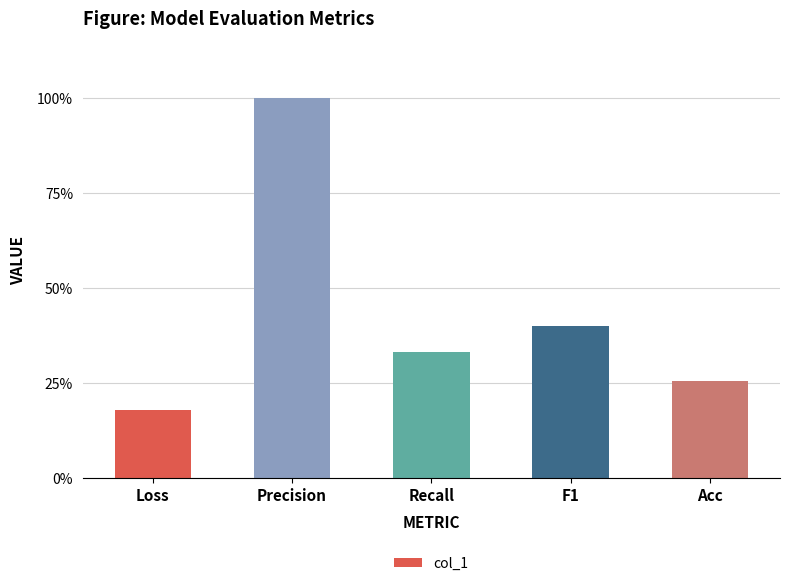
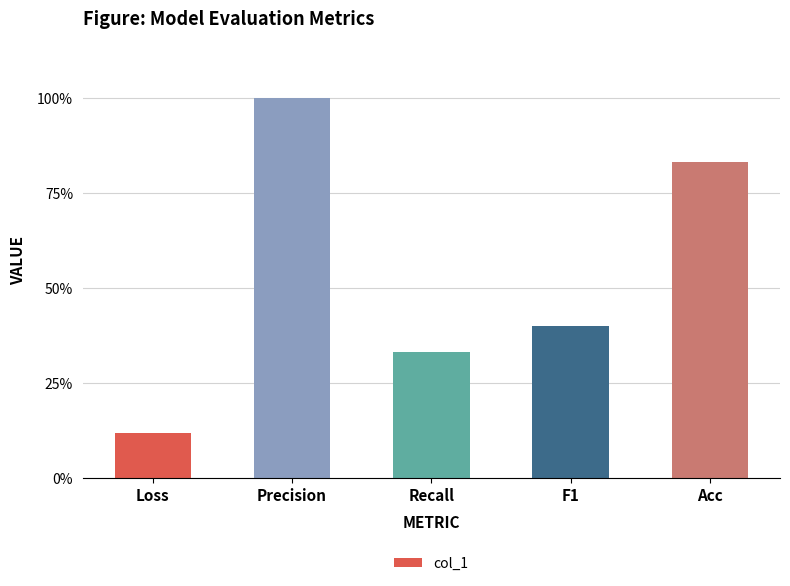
Loss: 18% -> 12%
Acc: 26% -> 83%
